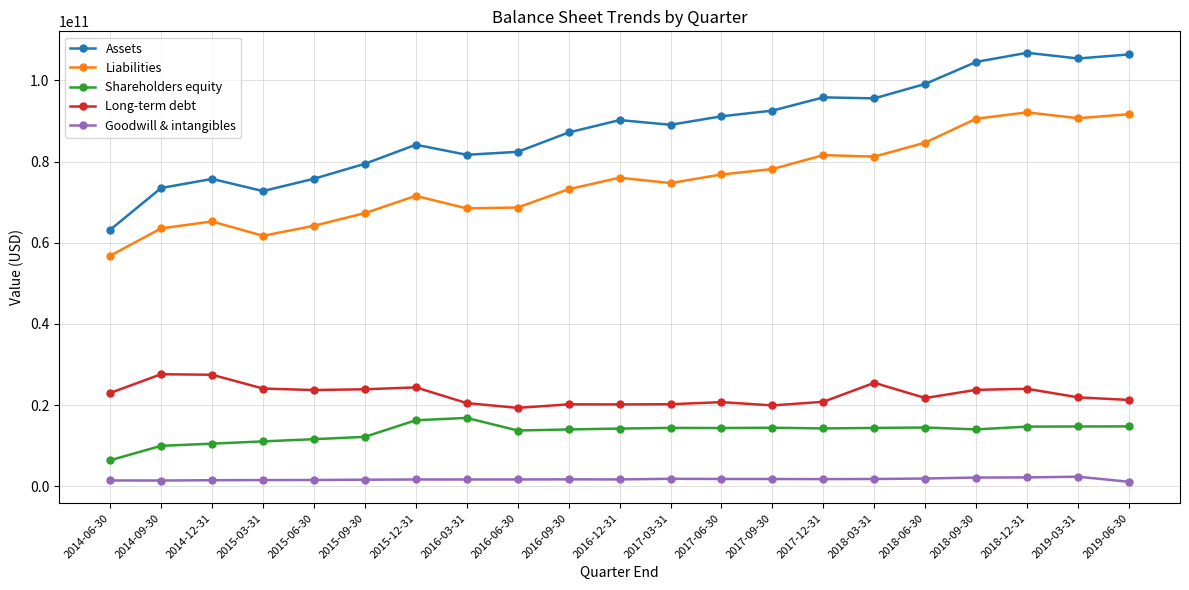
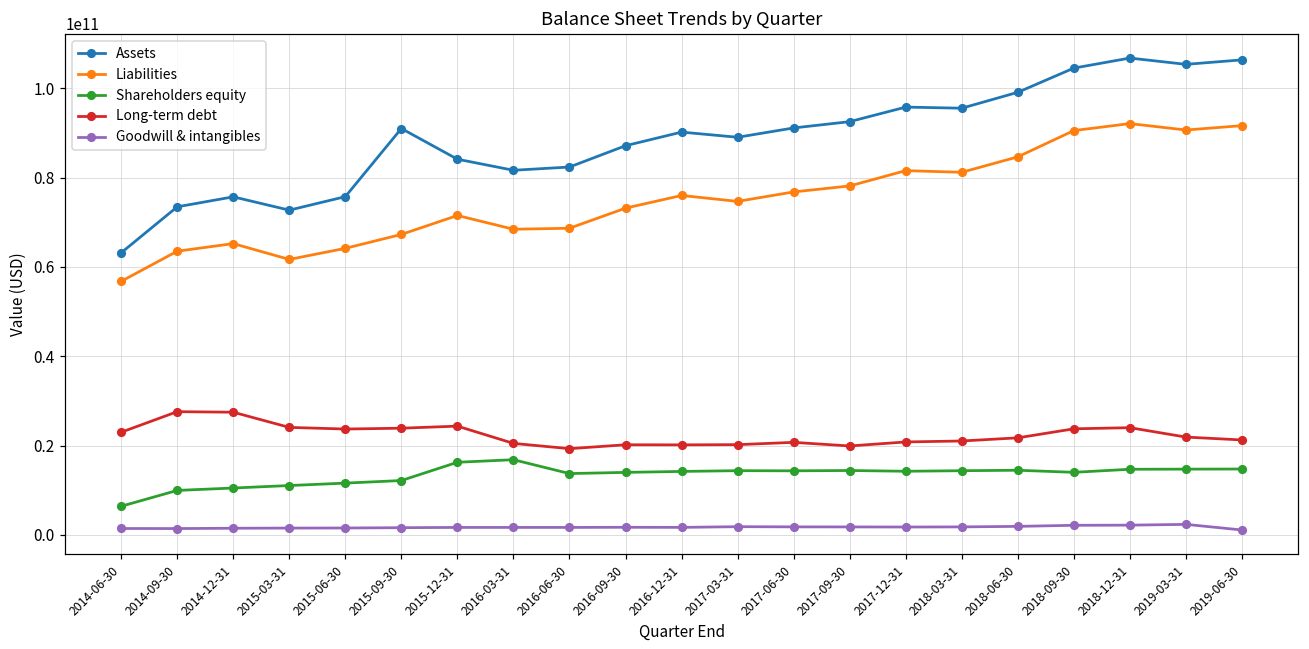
Assets, 2015-09-30: 79000000000 -> 91000000000
Long-term debt, 2018-03-31: 25000000000 -> 21000000000
